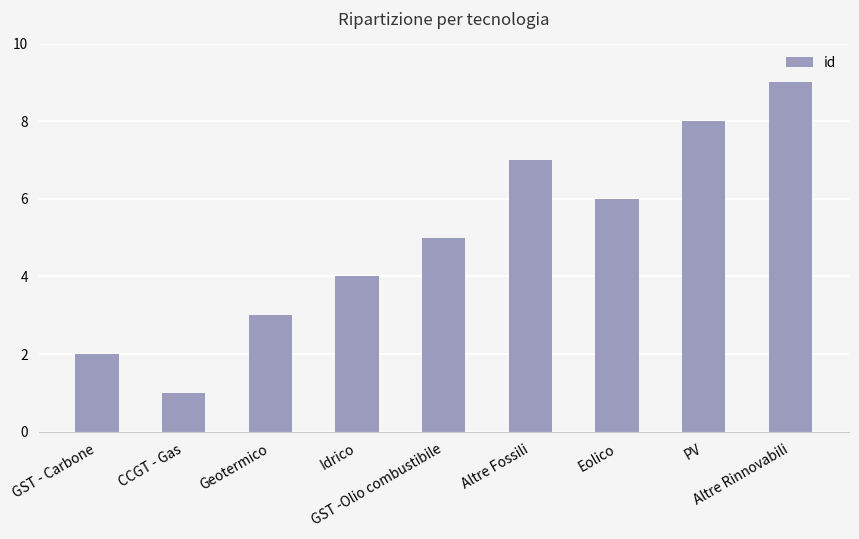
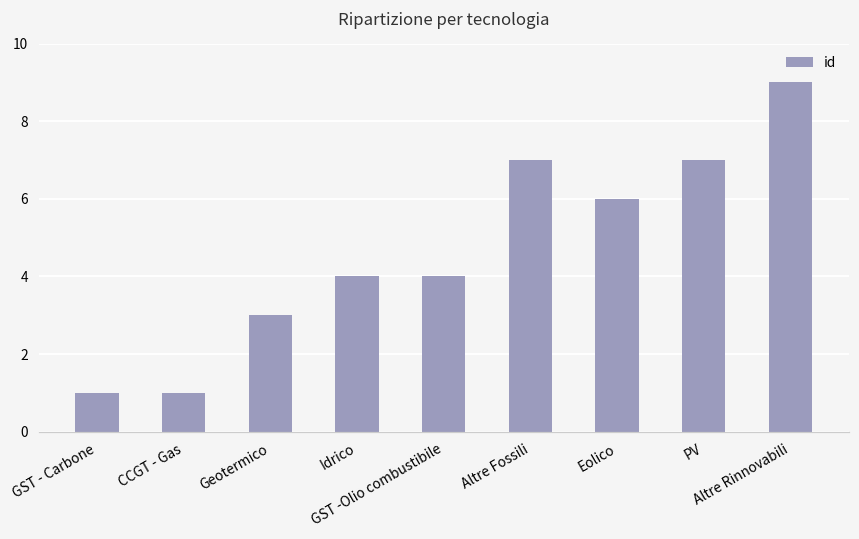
GST - Carbone: 2 -> 1
GST -Olio combustibile: 5 -> 4
PV: 8 -> 7
